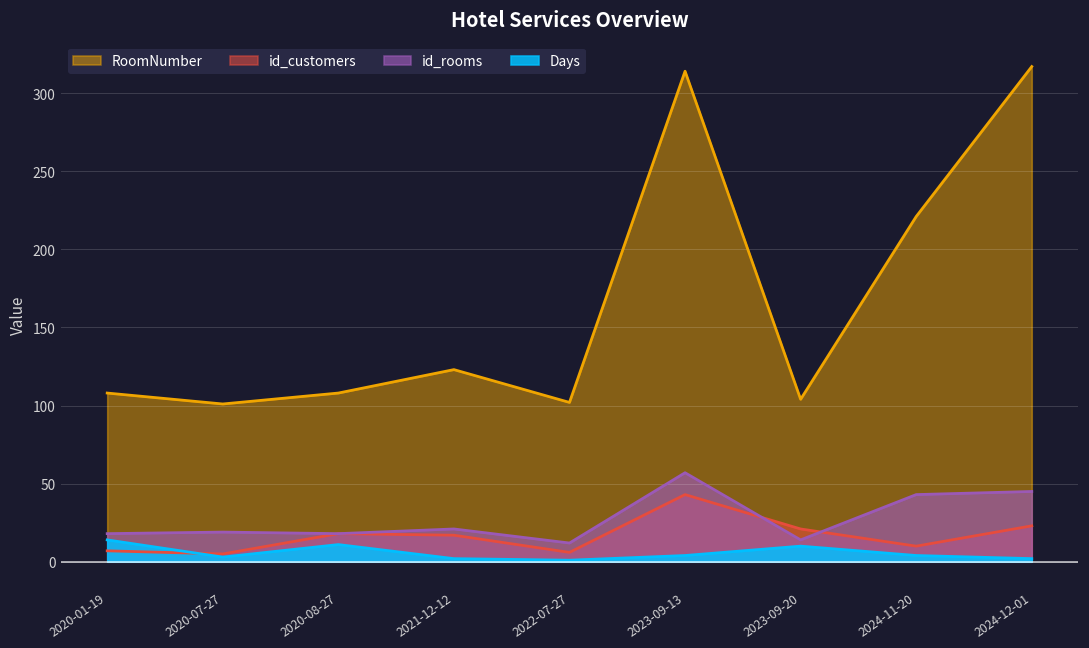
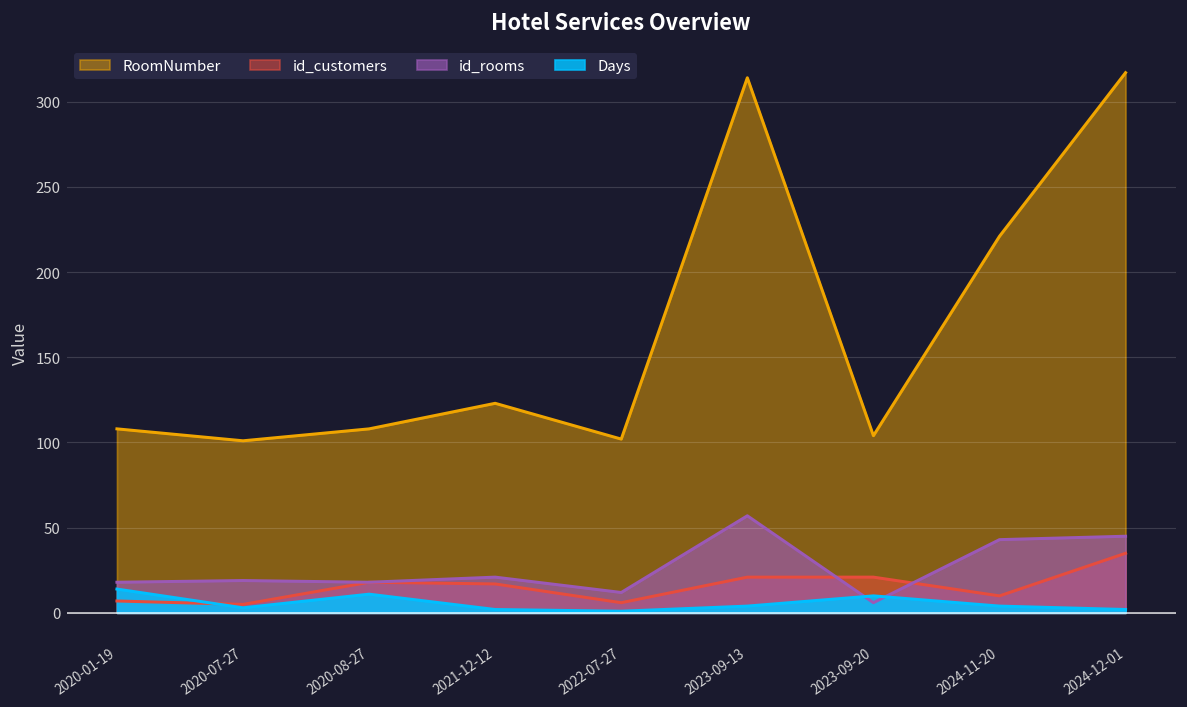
id_customers, 2023-09-13: 43 -> 21
id_rooms, 2023-09-20: 14 -> 6
id_customers, 2024-12-01: 23 -> 35
